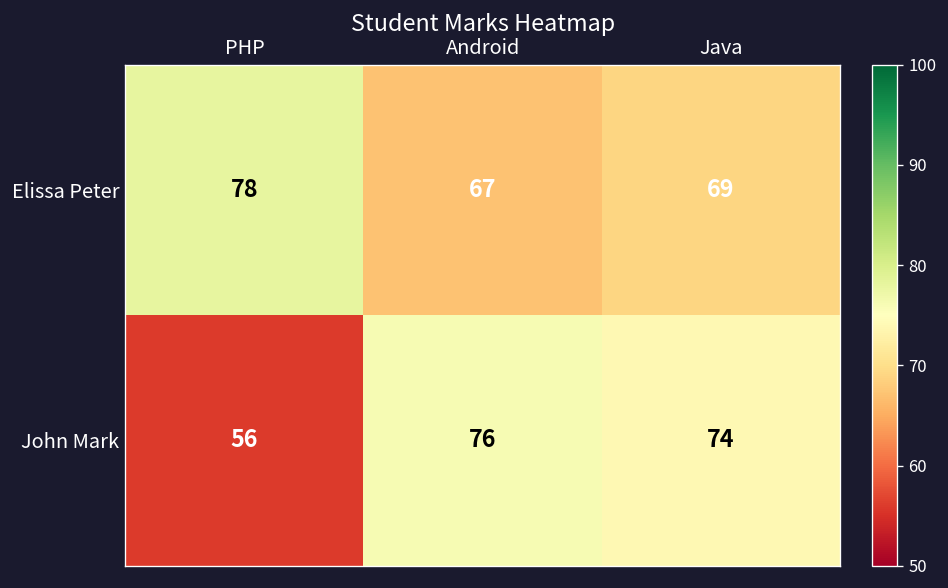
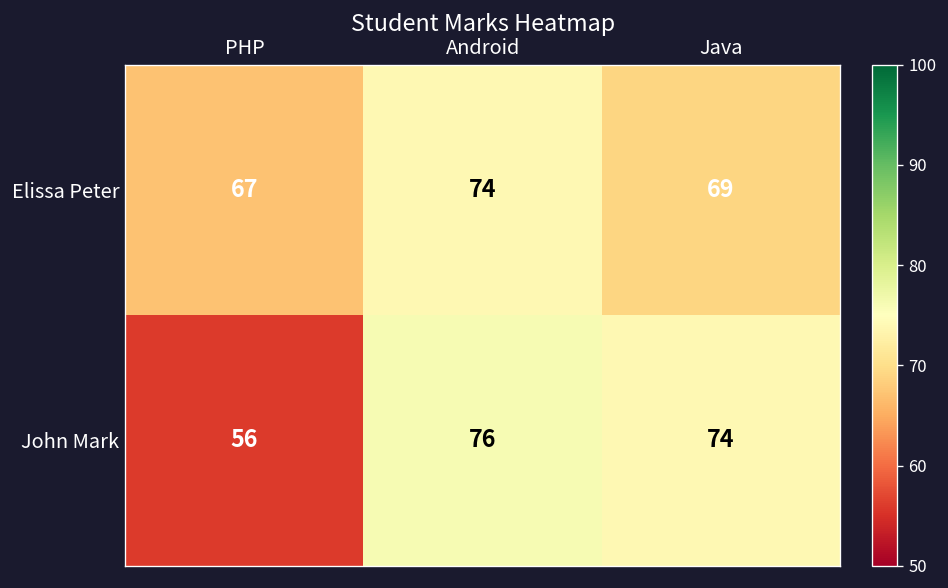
Elissa Peter, PHP: 78 -> 67
Elissa Peter, Android: 67 -> 74
